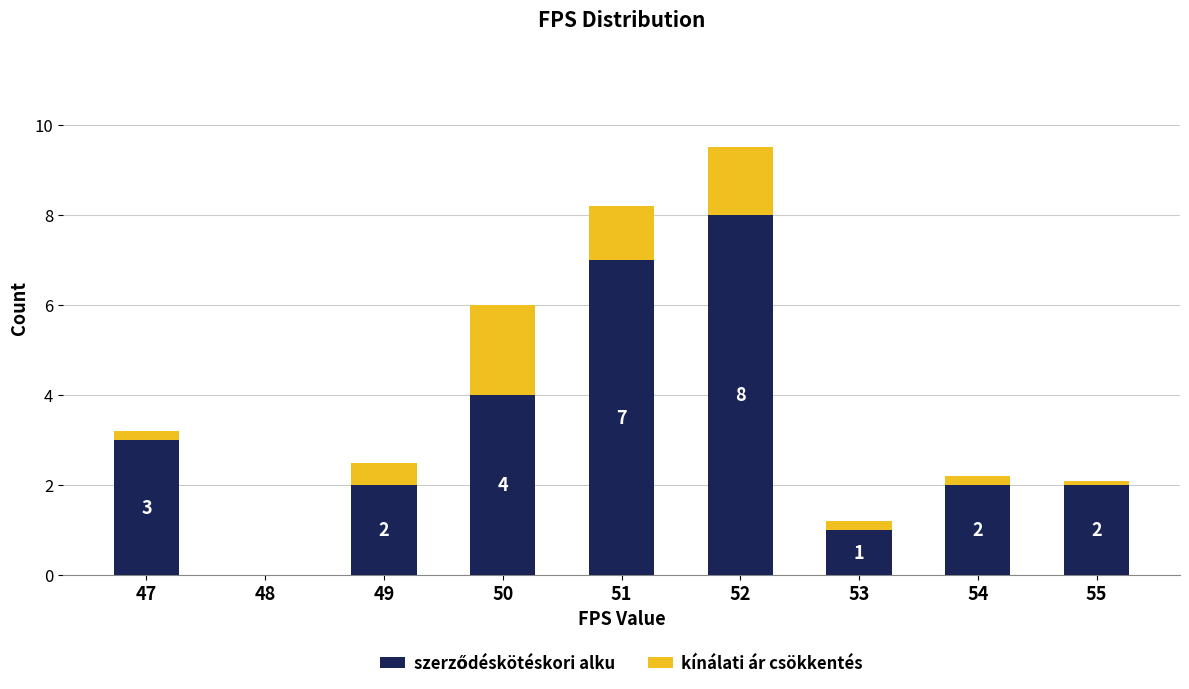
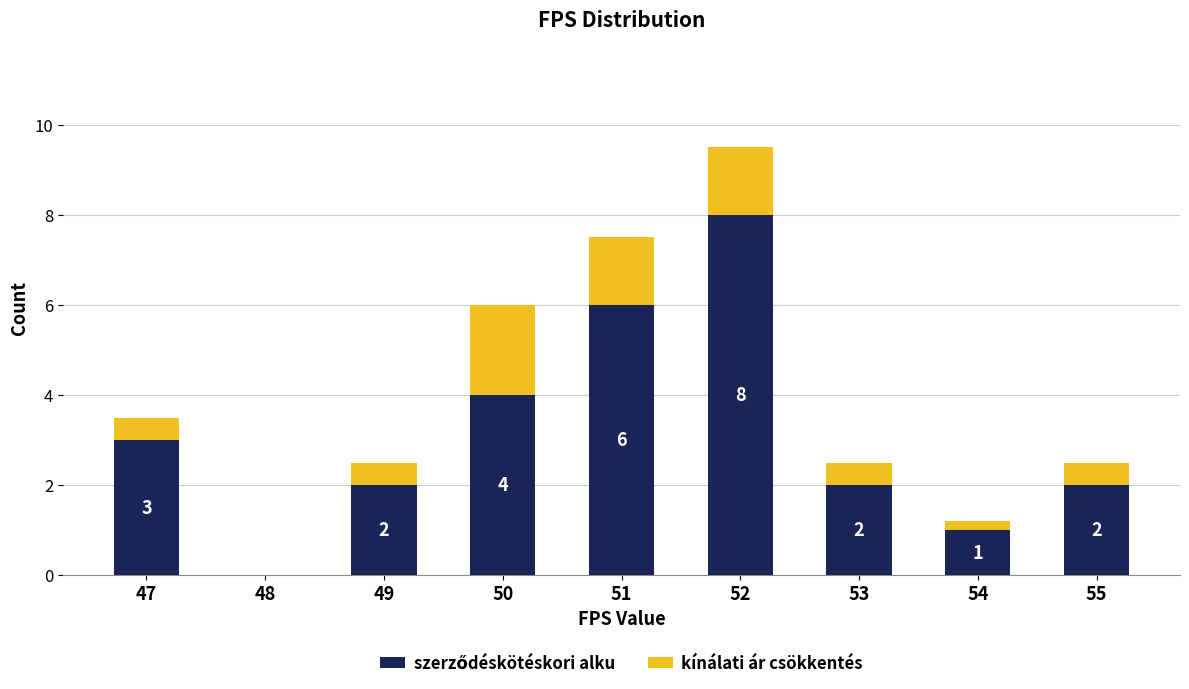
kínálati ár csökkentés, 47: 0.2 -> 0.5
szerződéskötéskori alku, 51: 7 -> 6
kínálati ár csökkentés, 51: 1.2 -> 1.5
szerződéskötéskori alku, 53: 1 -> 2
kínálati ár csökkentés, 53: 0.2 -> 0.5
szerződéskötéskori alku, 54: 2 -> 1
kínálati ár csökkentés, 55: 0.1 -> 0.5
